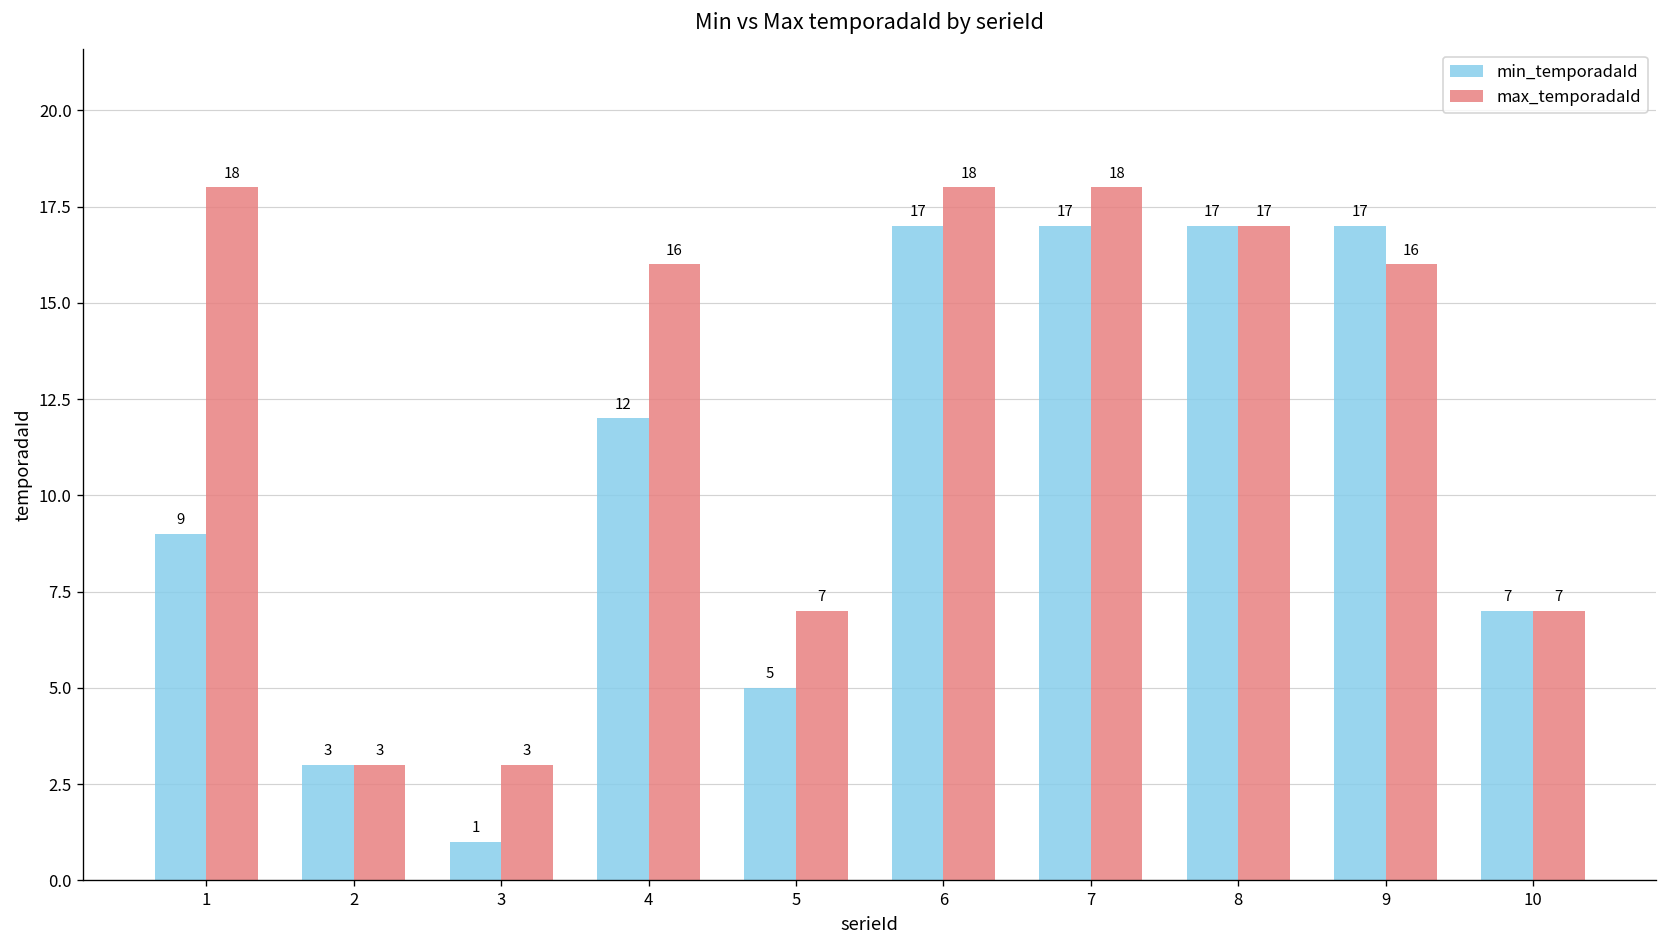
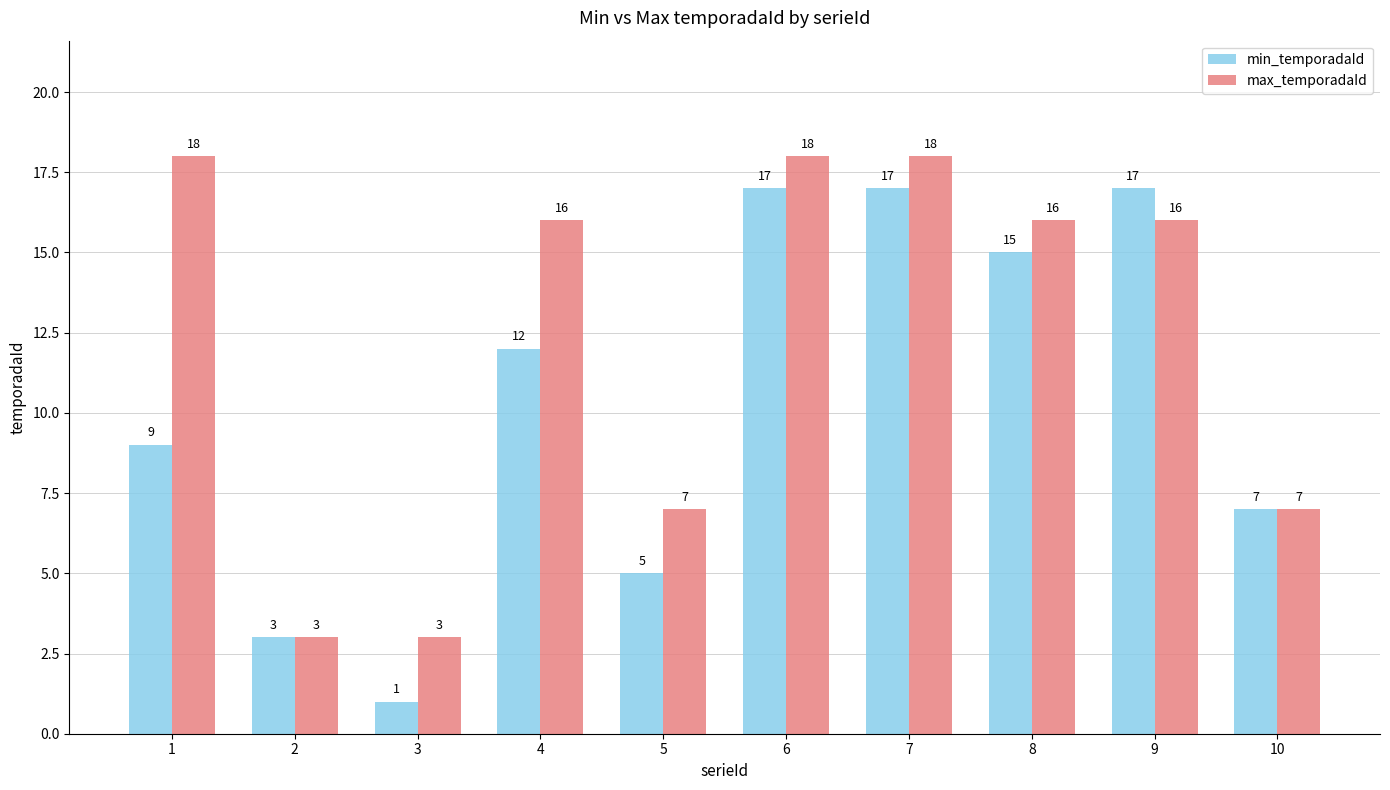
min_temporadaId, 8: 17 -> 15
max_temporadaId, 8: 17 -> 16
